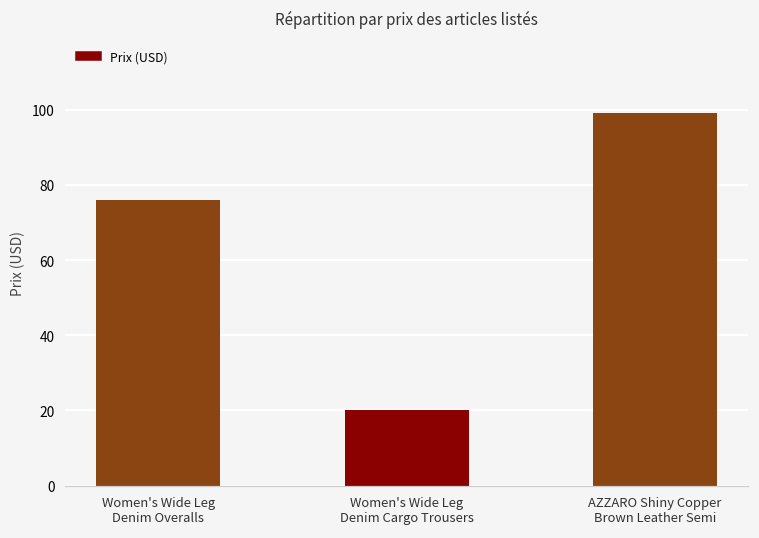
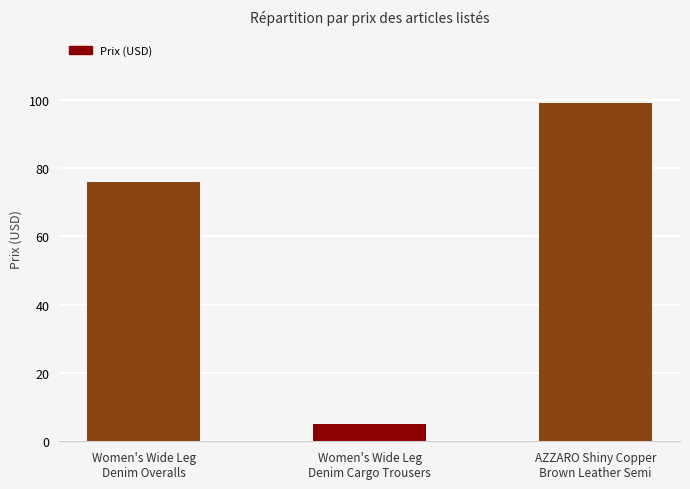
Women's Wide Leg Denim Cargo Trousers: 20 -> 5
